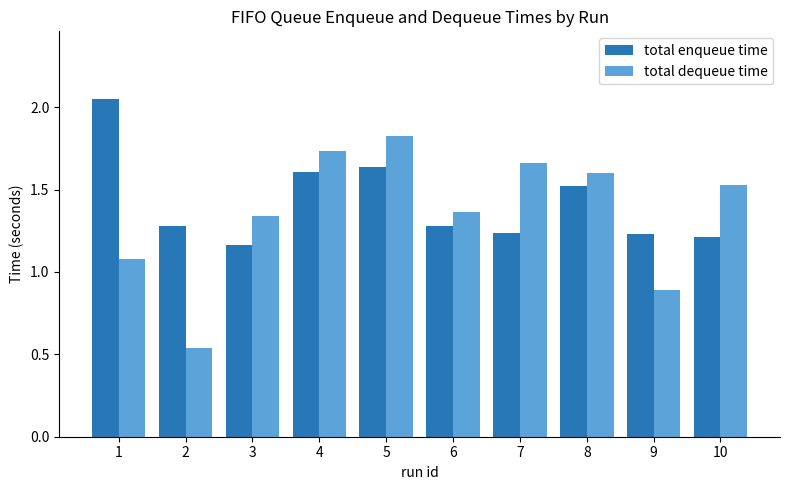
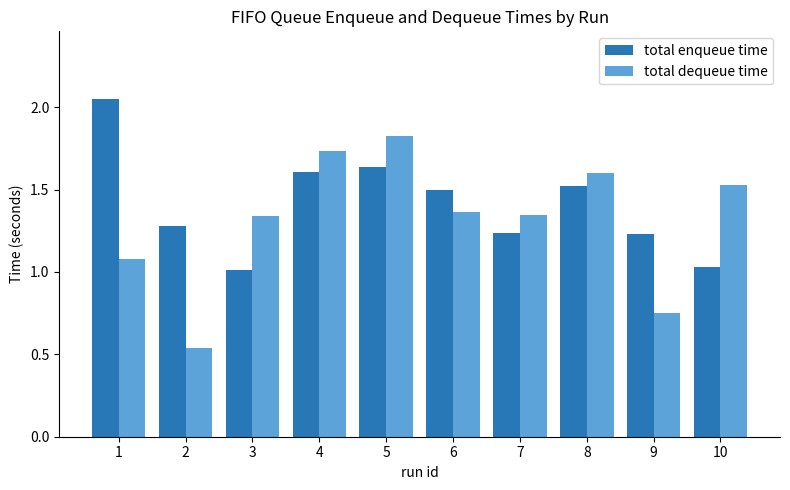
total enqueue time, 3: 1.16 -> 1.01
total enqueue time, 6: 1.28 -> 1.50
total dequeue time, 7: 1.66 -> 1.35
total dequeue time, 9: 0.89 -> 0.75
total enqueue time, 10: 1.21 -> 1.03
